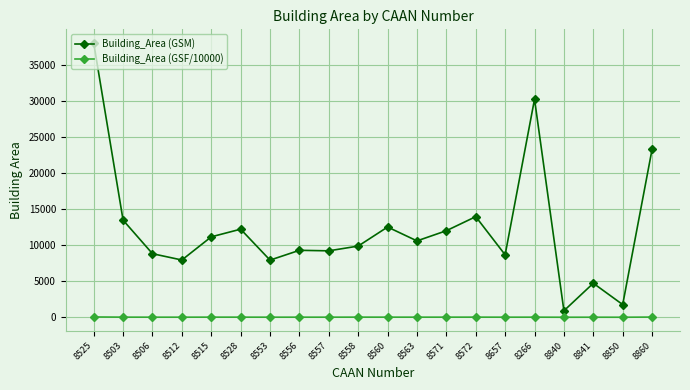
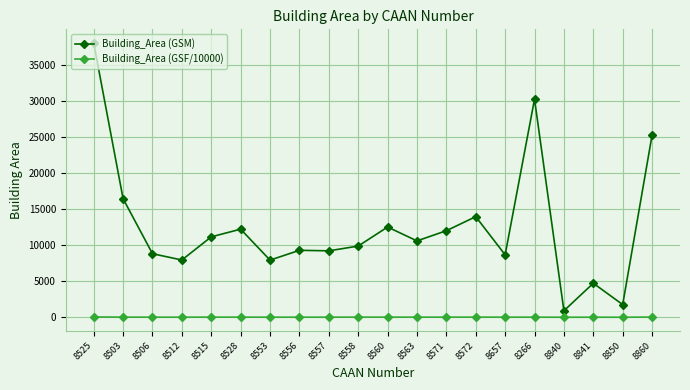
Building_Area (GSM), 8503: 13000 -> 16000
Building_Area (GSM), 8860: 23000 -> 25000
